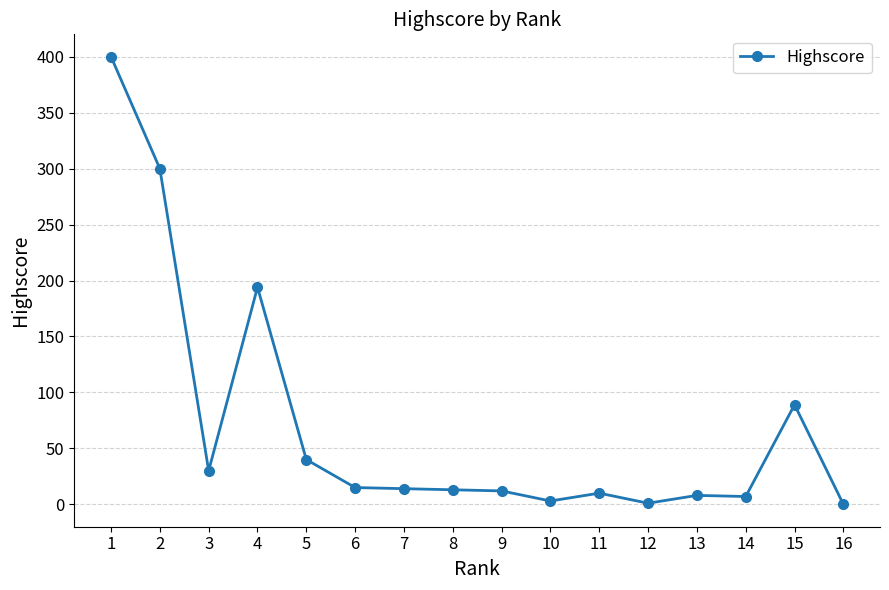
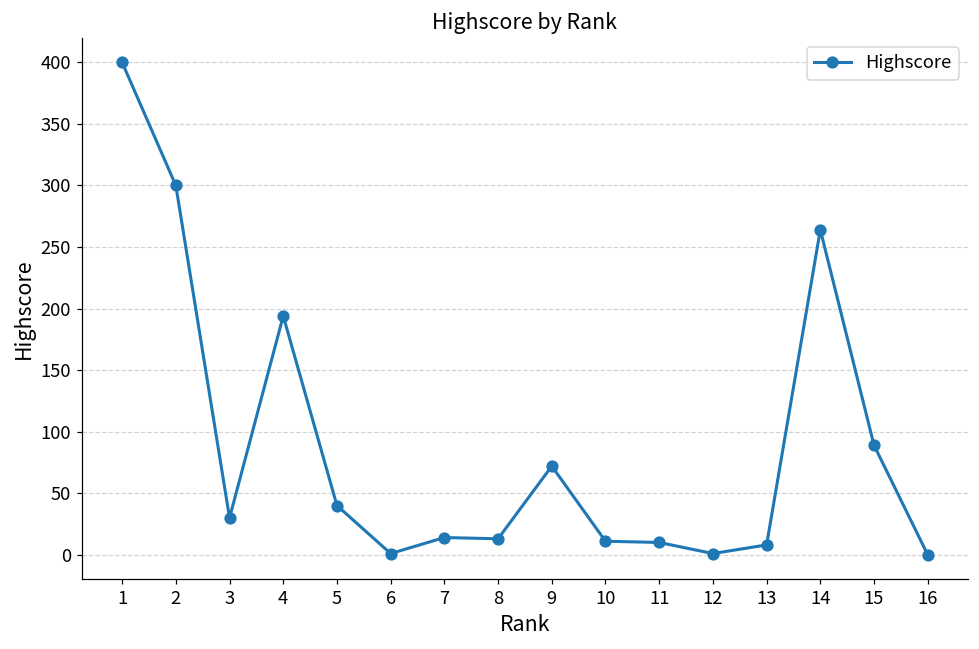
6: 15 -> 1
9: 12 -> 72
10: 3 -> 11
14: 7 -> 264
